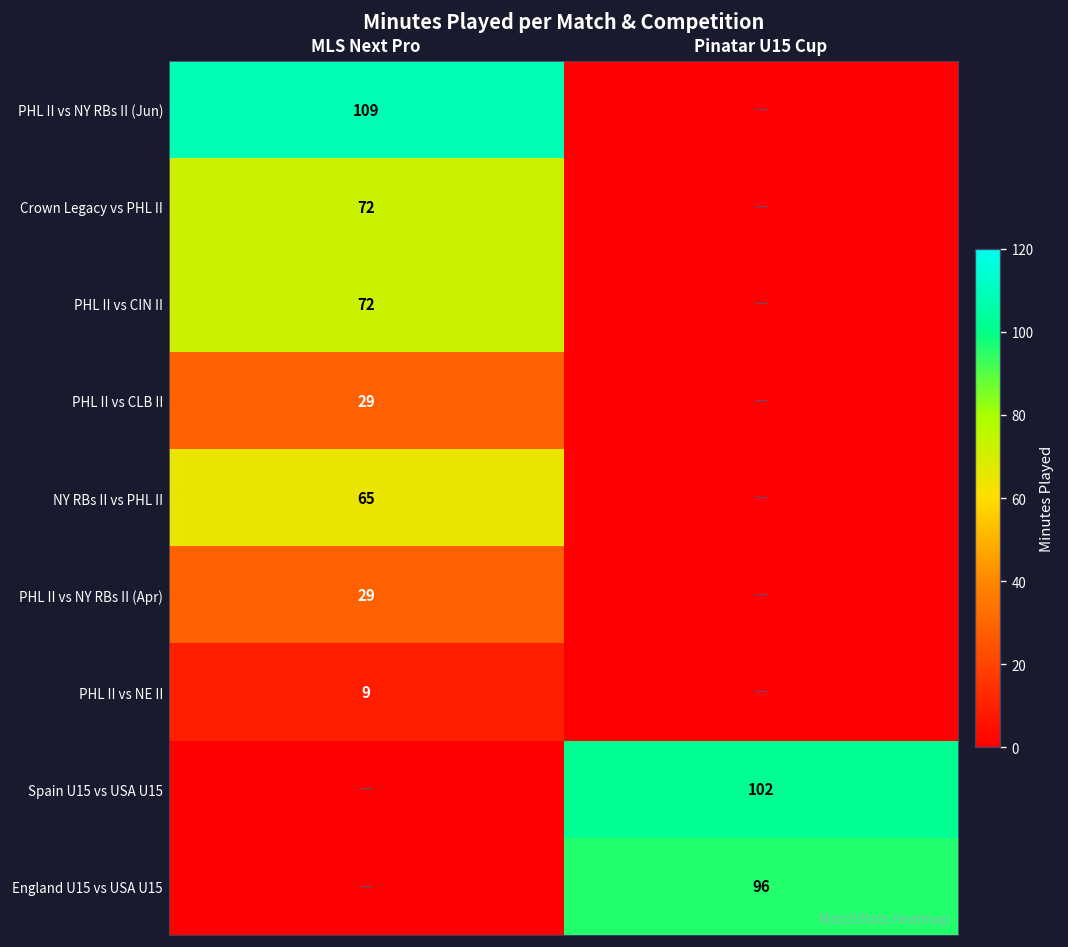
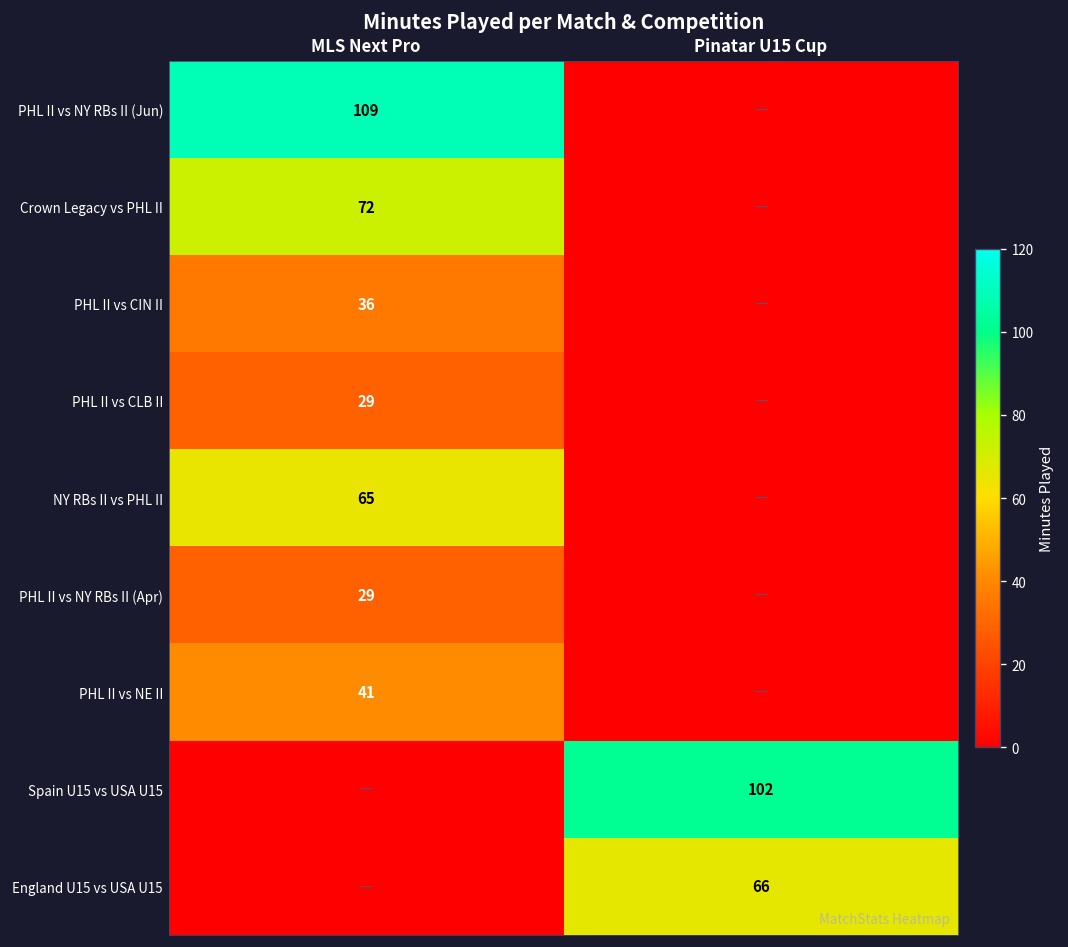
PHL II vs CIN II, MLS Next Pro: 72 -> 36
PHL II vs NE II, MLS Next Pro: 9 -> 41
England U15 vs USA U15, Pinatar U15 Cup: 96 -> 66
